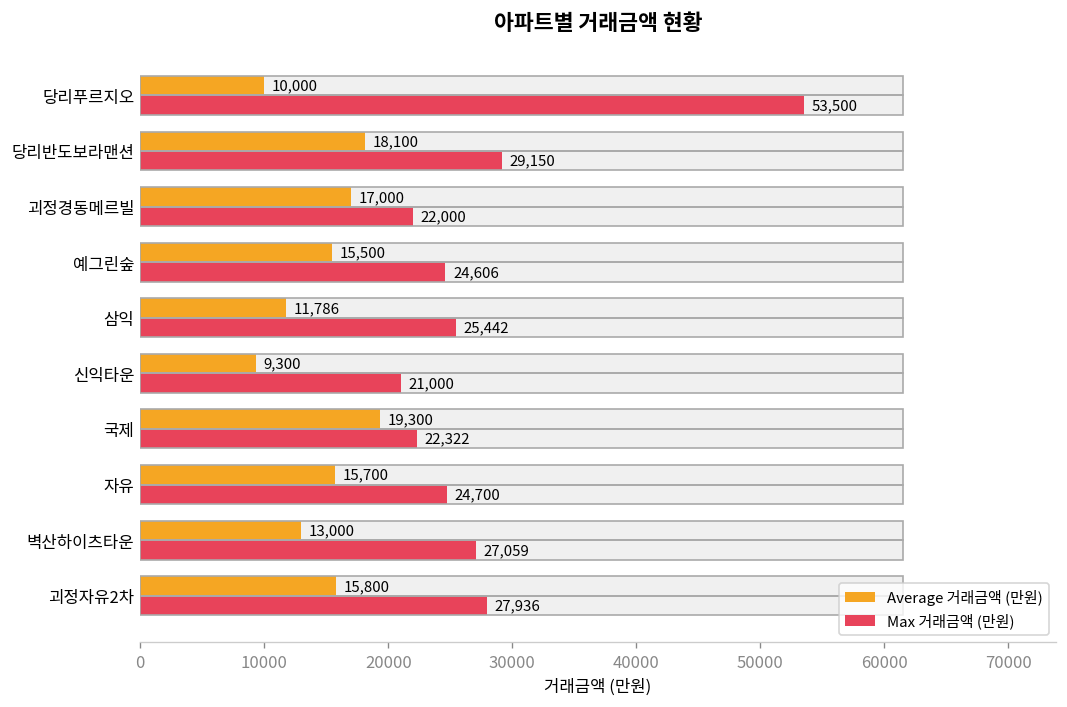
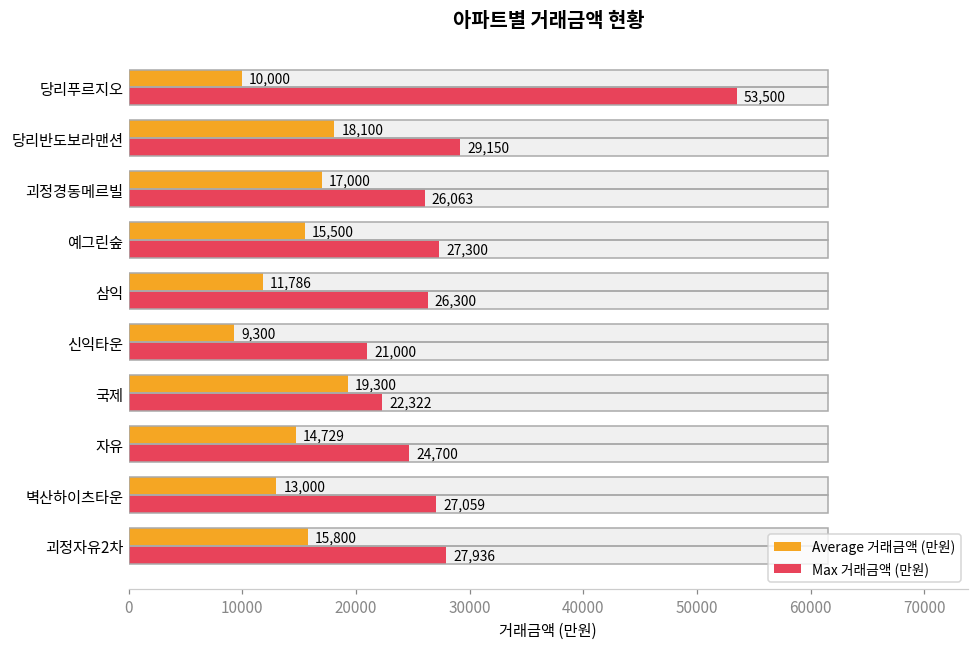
Max 거래금액 (만원), 괴정경동메르빌: 22,000 -> 26,063
Max 거래금액 (만원), 예그린숲: 24,606 -> 27,300
Max 거래금액 (만원), 삼익: 25,442 -> 26,300
Average 거래금액 (만원), 자유: 15,700 -> 14,729
